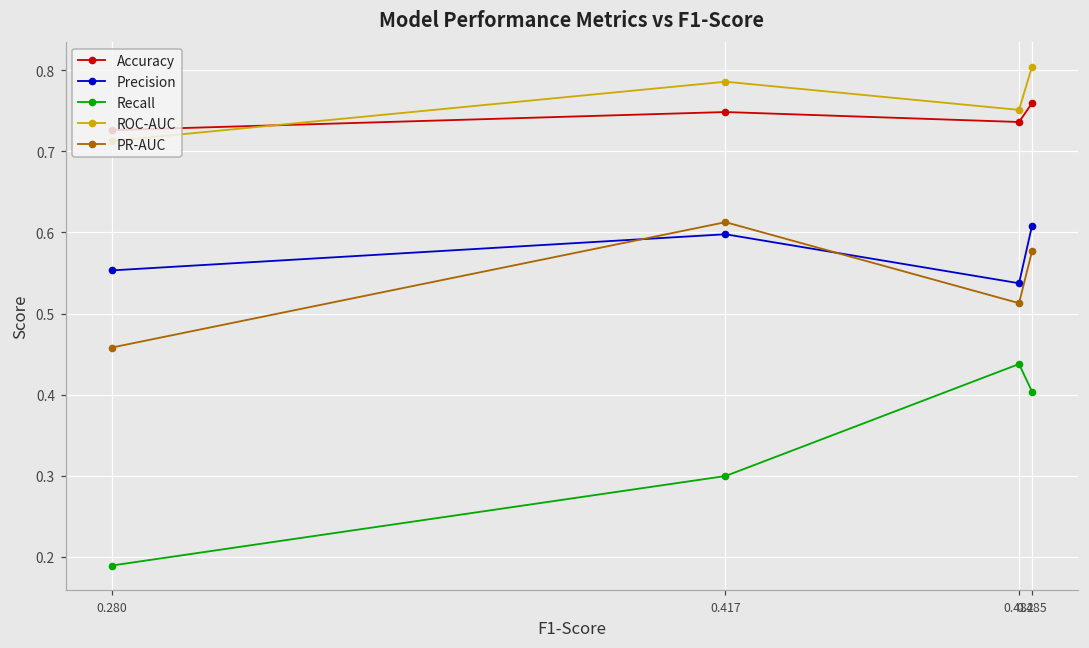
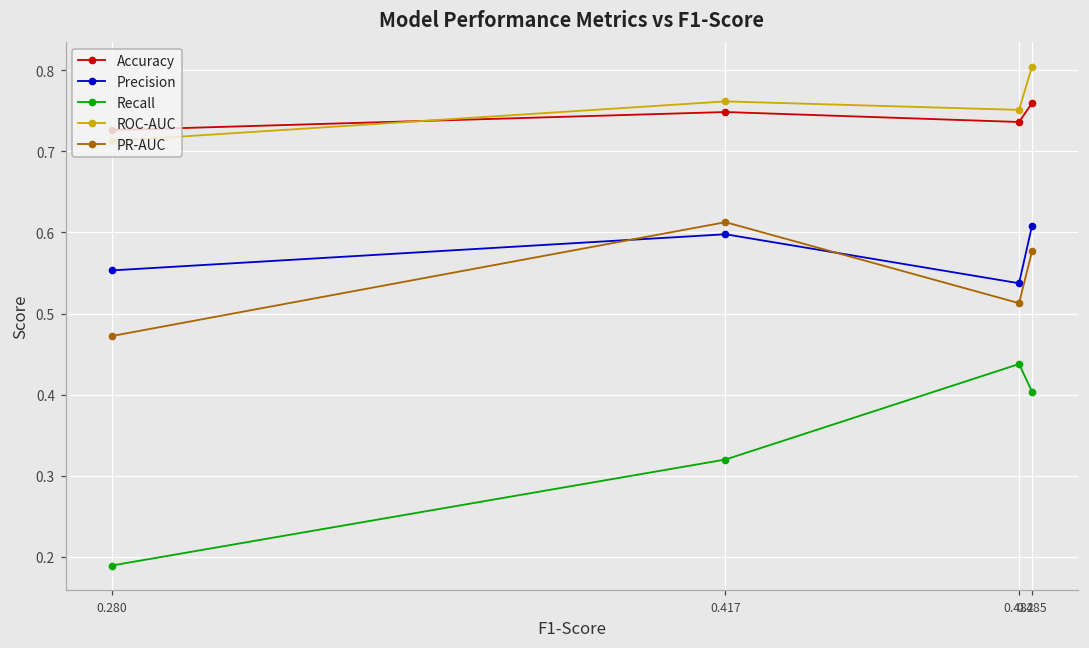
PR-AUC, 0.280: 0.46 -> 0.47
Recall, 0.417: 0.30 -> 0.32
ROC-AUC, 0.417: 0.79 -> 0.76
